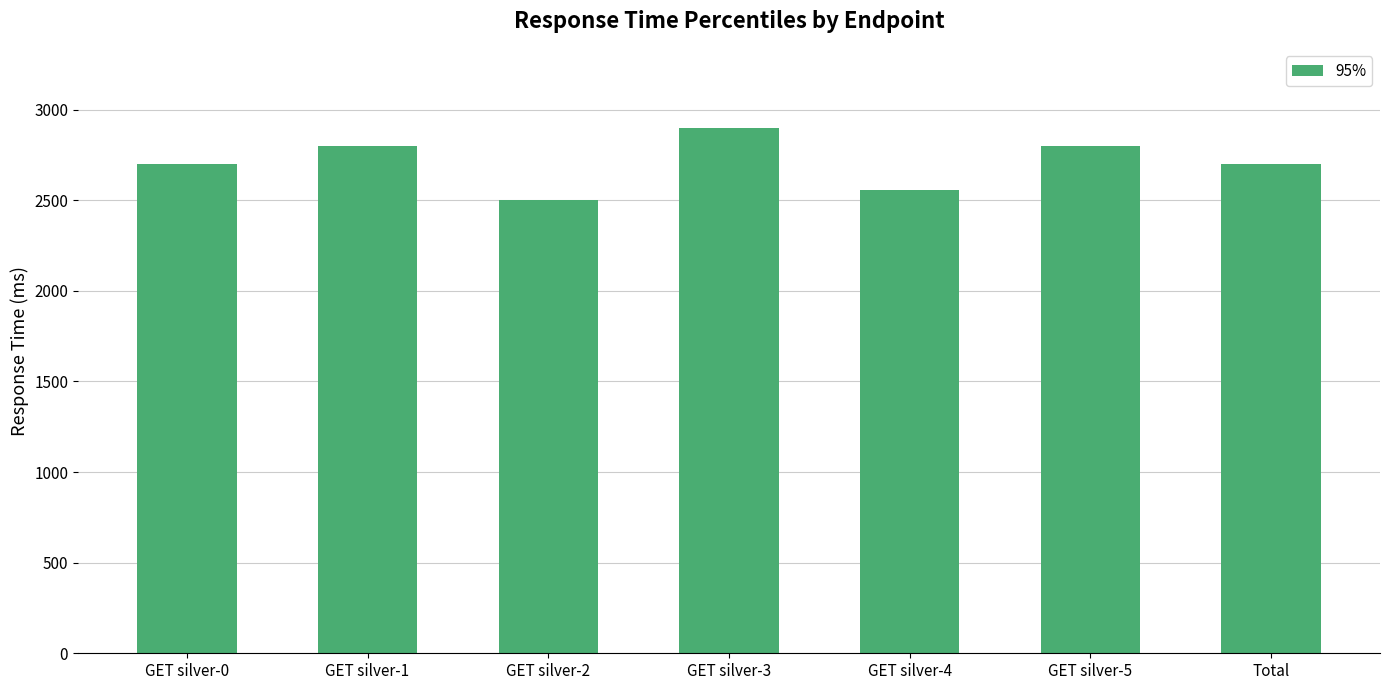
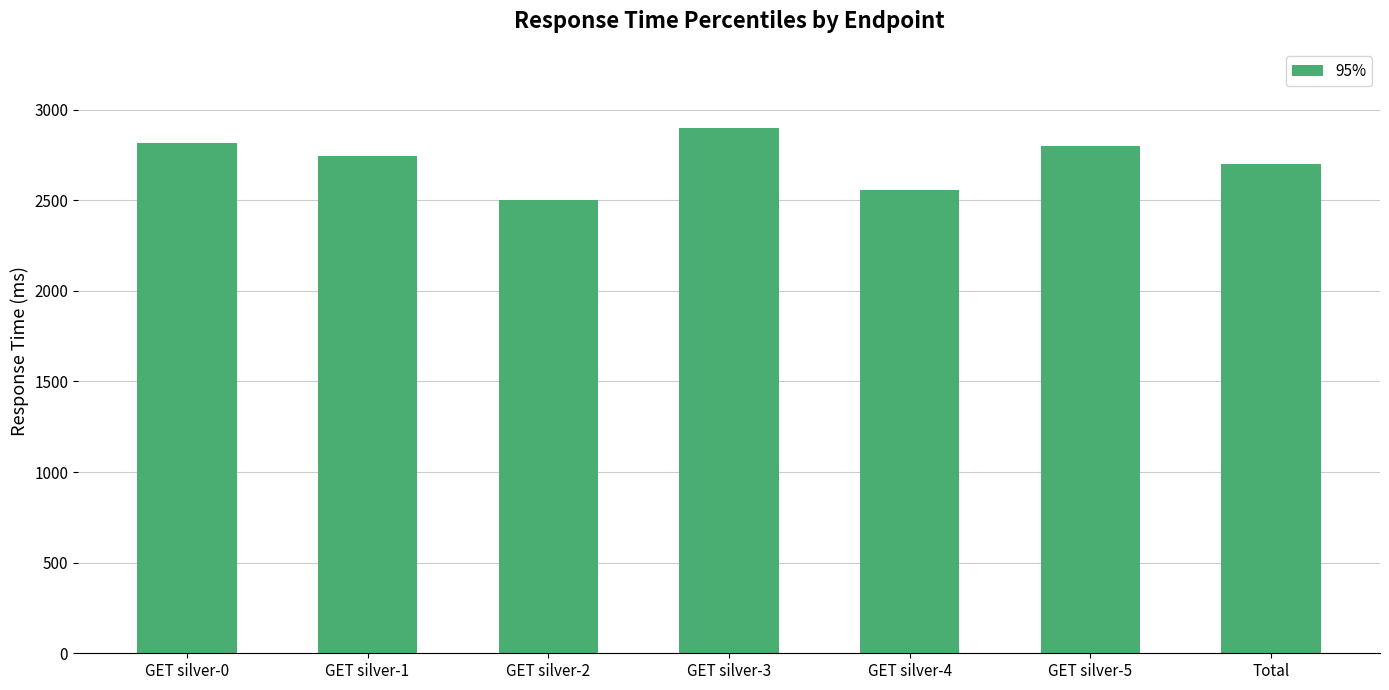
GET silver-0: 2700 -> 2820
GET silver-1: 2800 -> 2740
